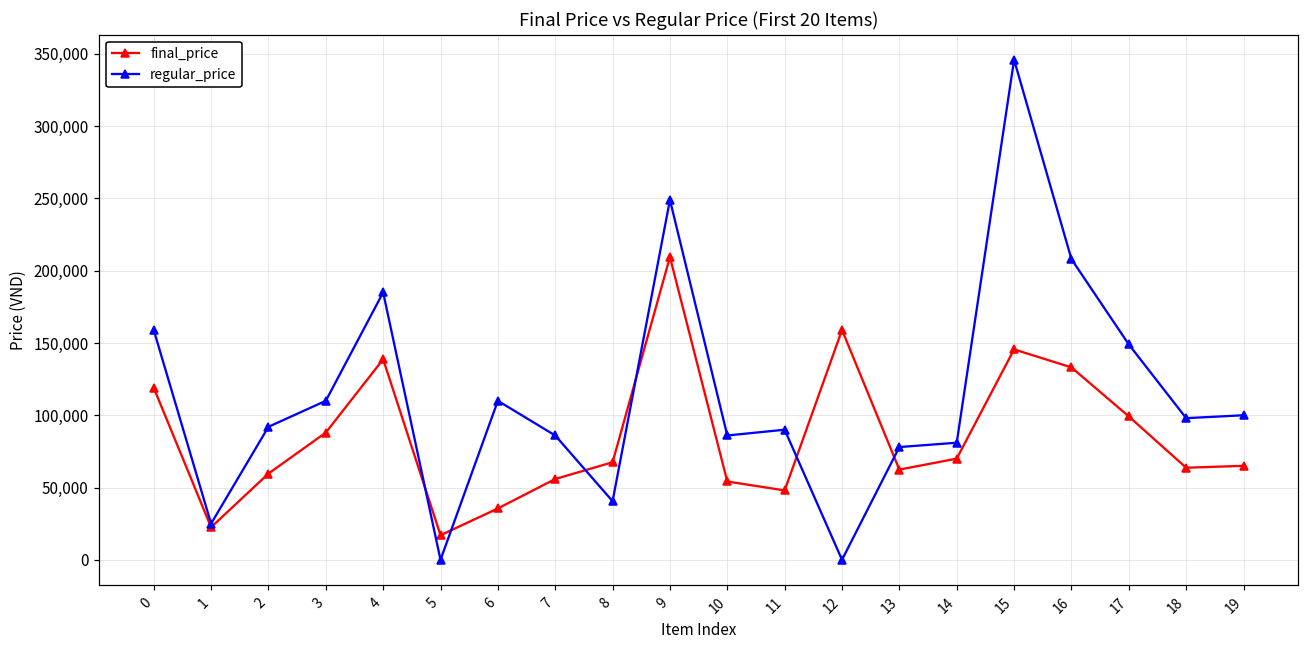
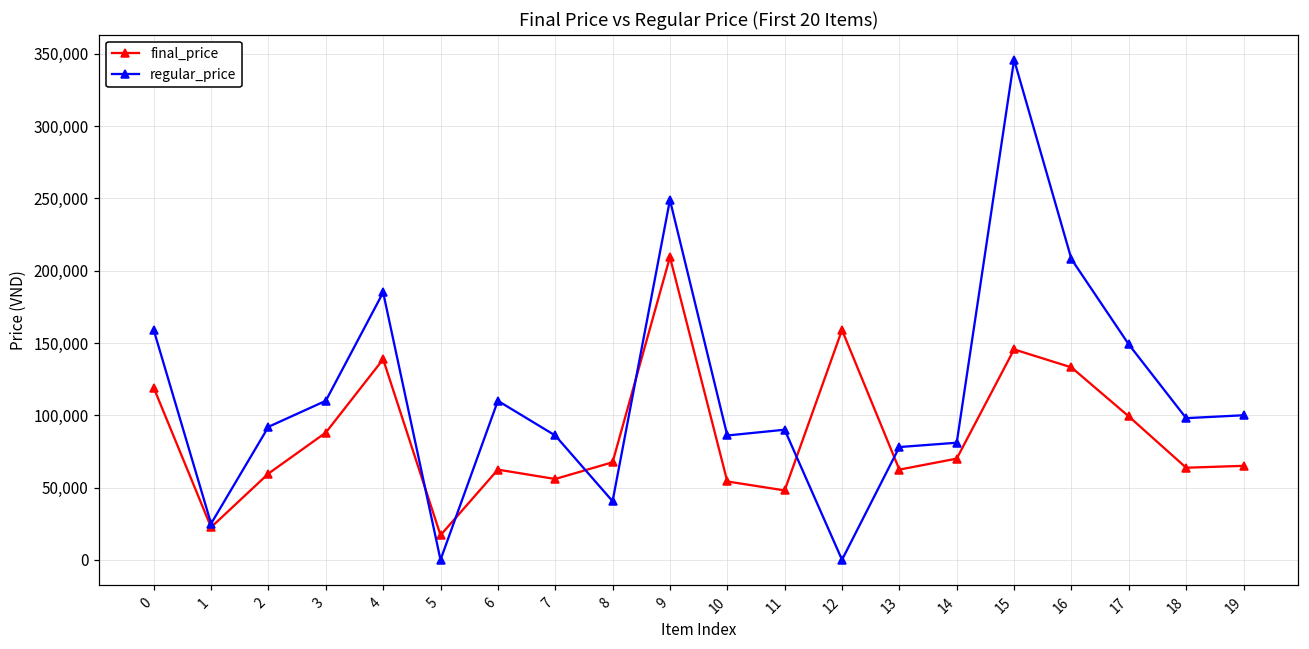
final_price, 6: 36,000 -> 62,000
